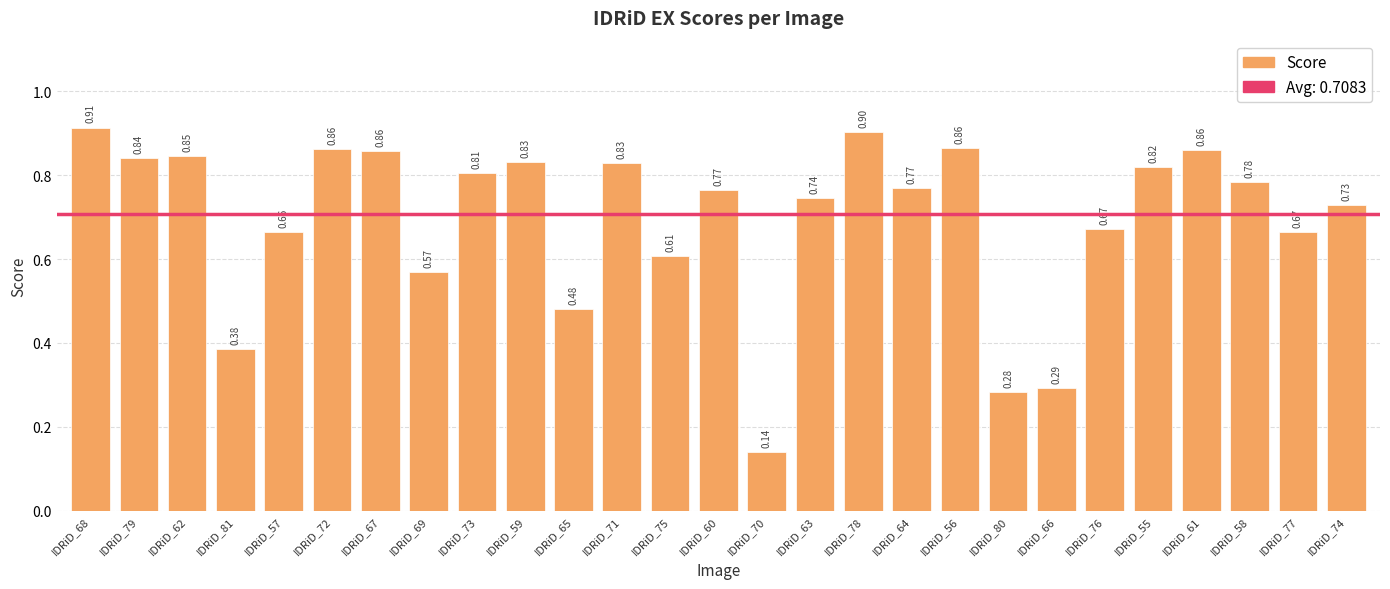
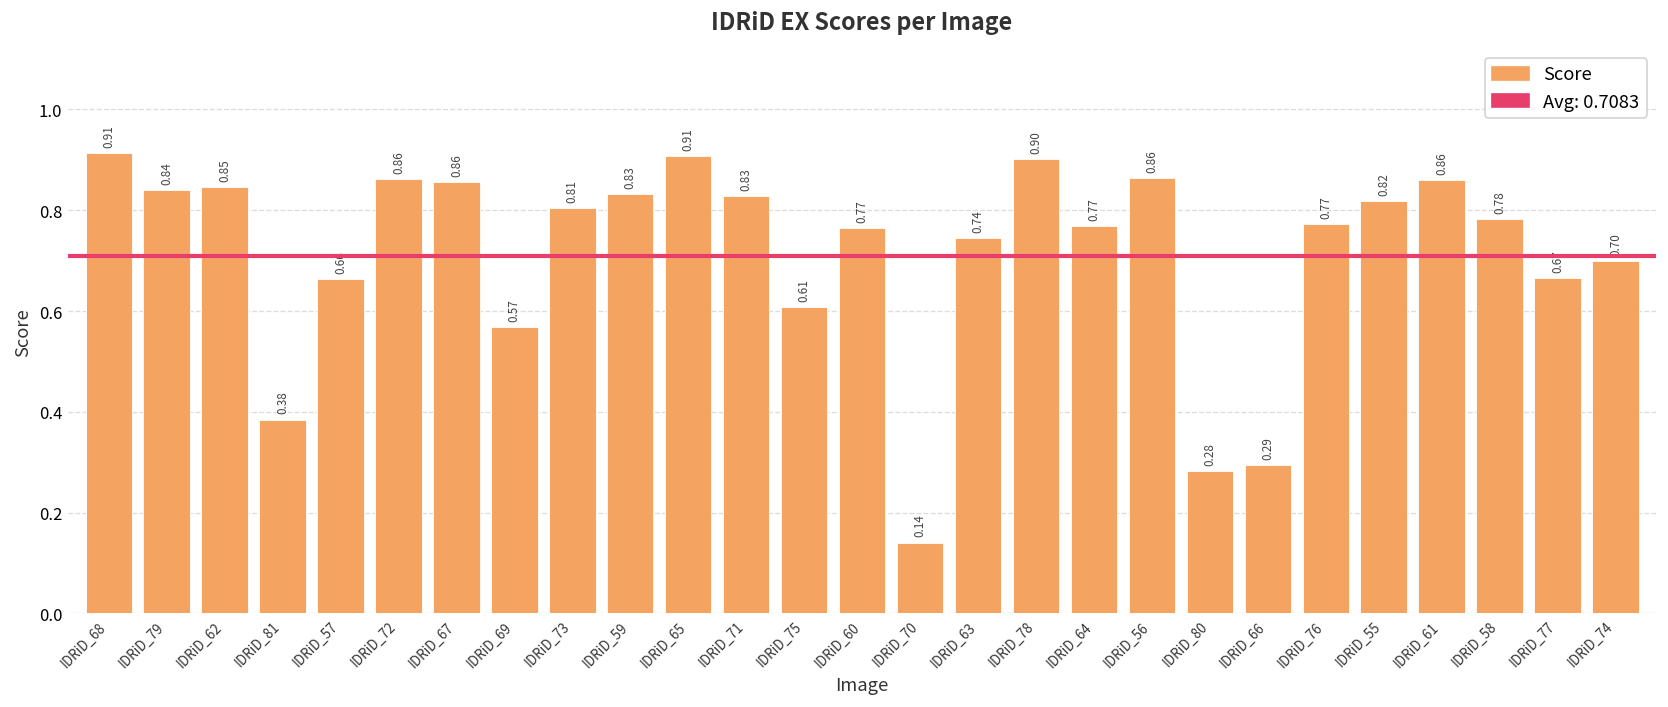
IDRiD_65: 0.48 -> 0.91
IDRiD_76: 0.67 -> 0.77
IDRiD_74: 0.73 -> 0.70
